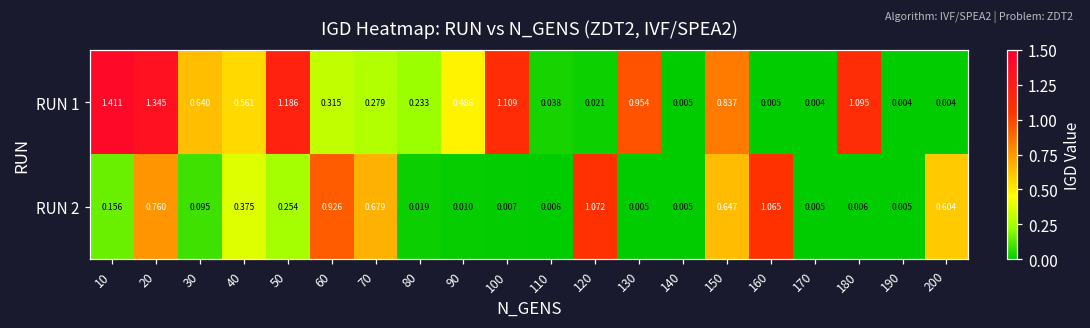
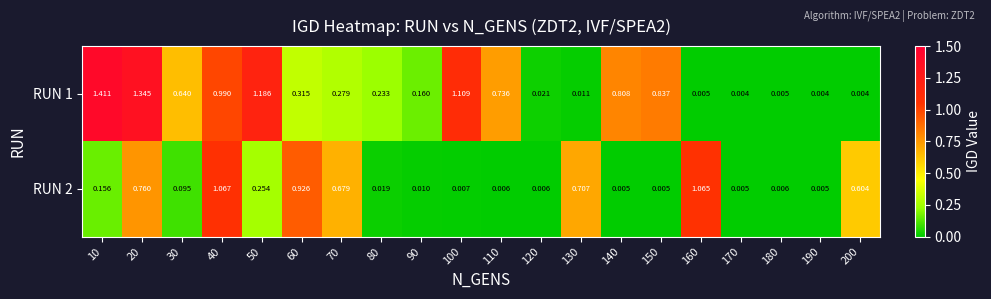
RUN 1, 40: 0.561 -> 0.990
RUN 1, 90: 0.486 -> 0.160
RUN 1, 110: 0.038 -> 0.736
RUN 1, 130: 0.954 -> 0.011
RUN 1, 140: 0.005 -> 0.808
RUN 1, 180: 1.095 -> 0.005
RUN 2, 40: 0.375 -> 1.067
RUN 2, 120: 1.072 -> 0.006
RUN 2, 130: 0.005 -> 0.707
RUN 2, 150: 0.647 -> 0.005
